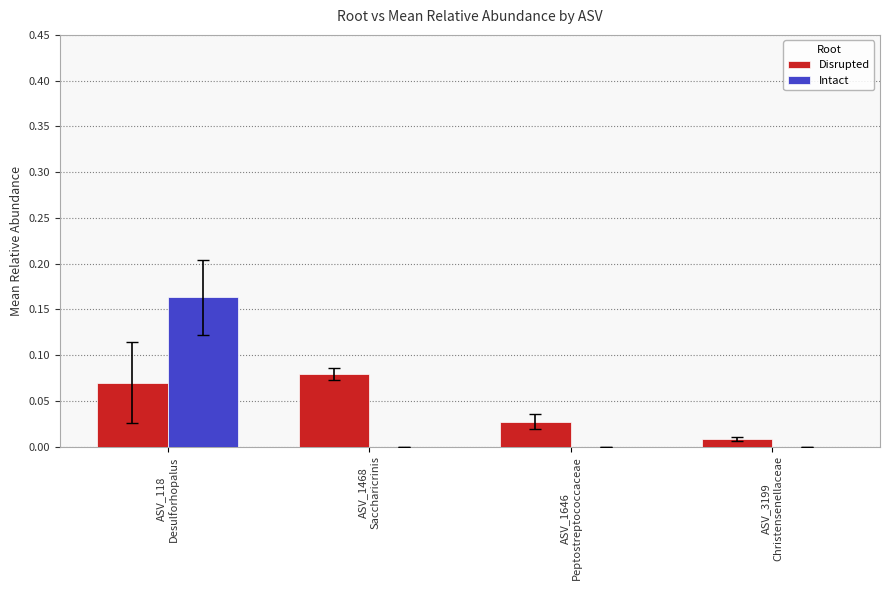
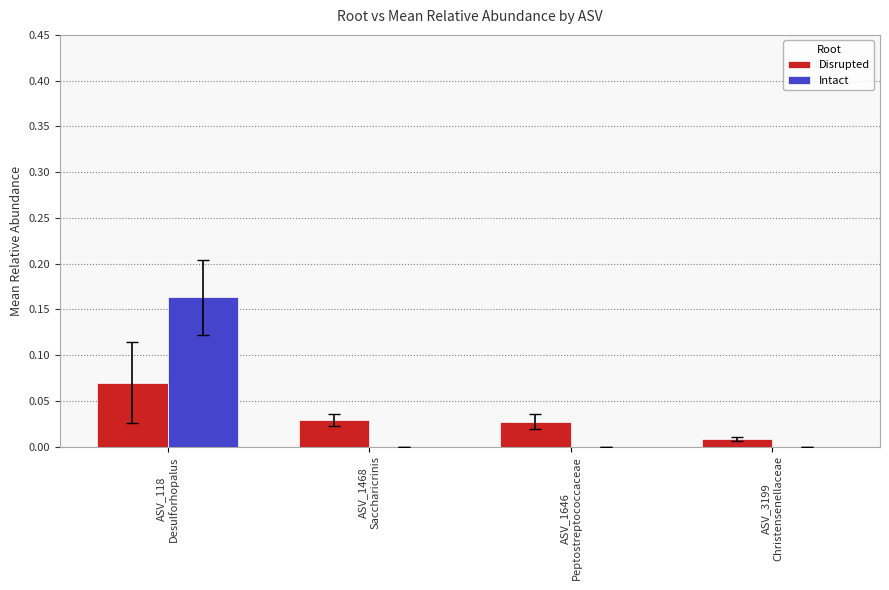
Disrupted, ASV_1468 Saccharicrinis: 0.08 -> 0.03
